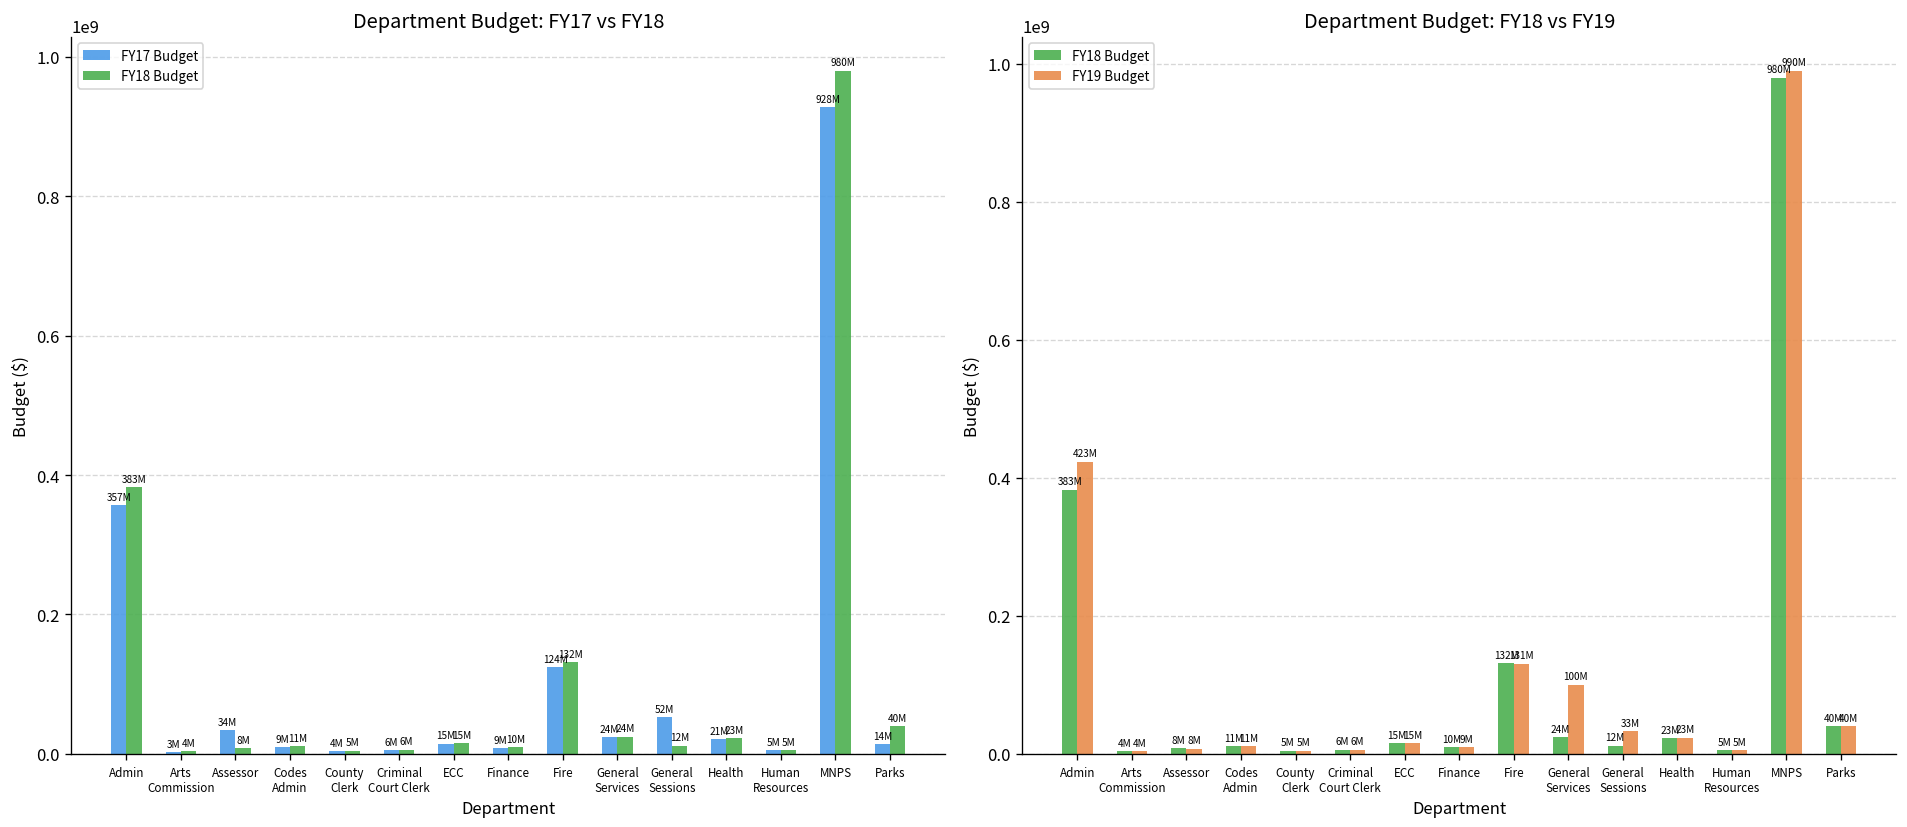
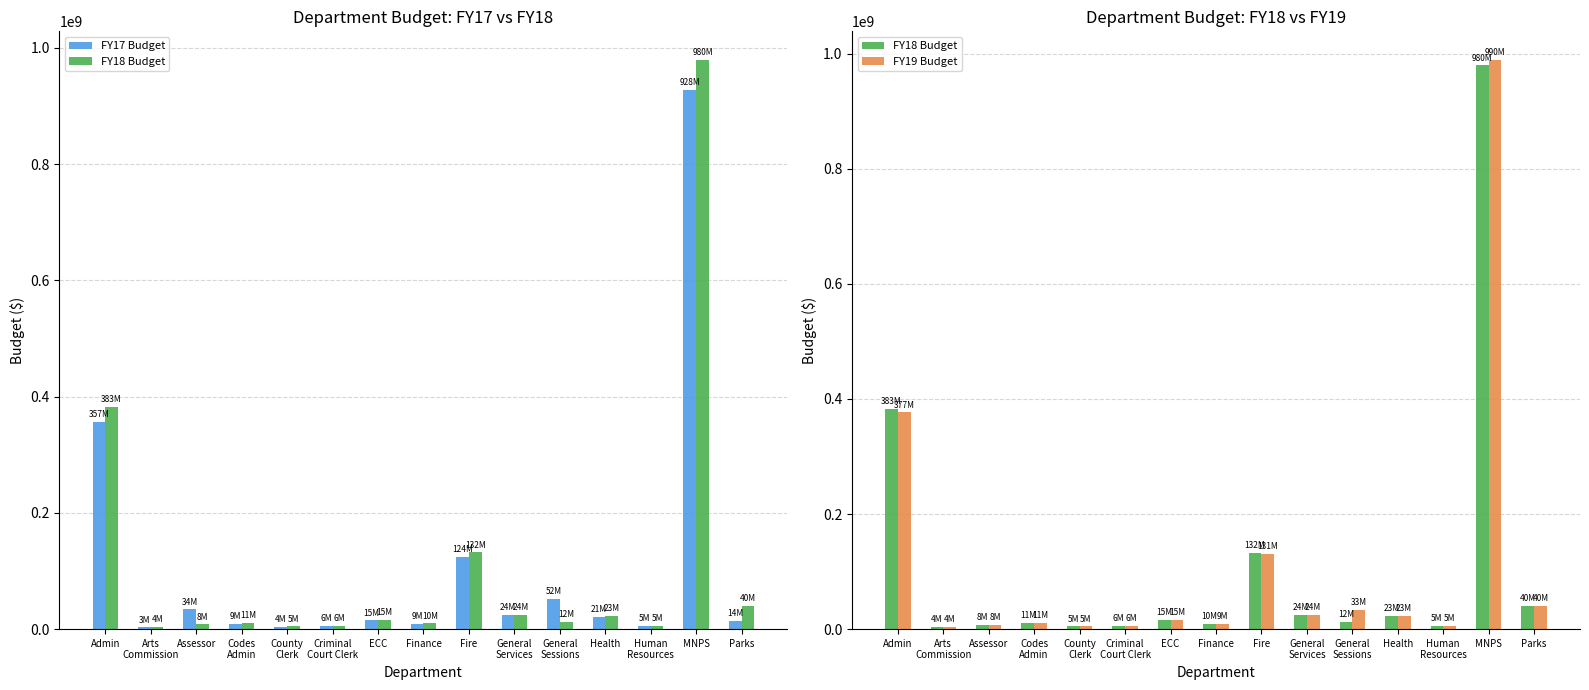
Department Budget: FY18 vs FY19, FY19 Budget, Admin: 423M -> 377M
Department Budget: FY18 vs FY19, FY19 Budget, General Services: 100M -> 24M
